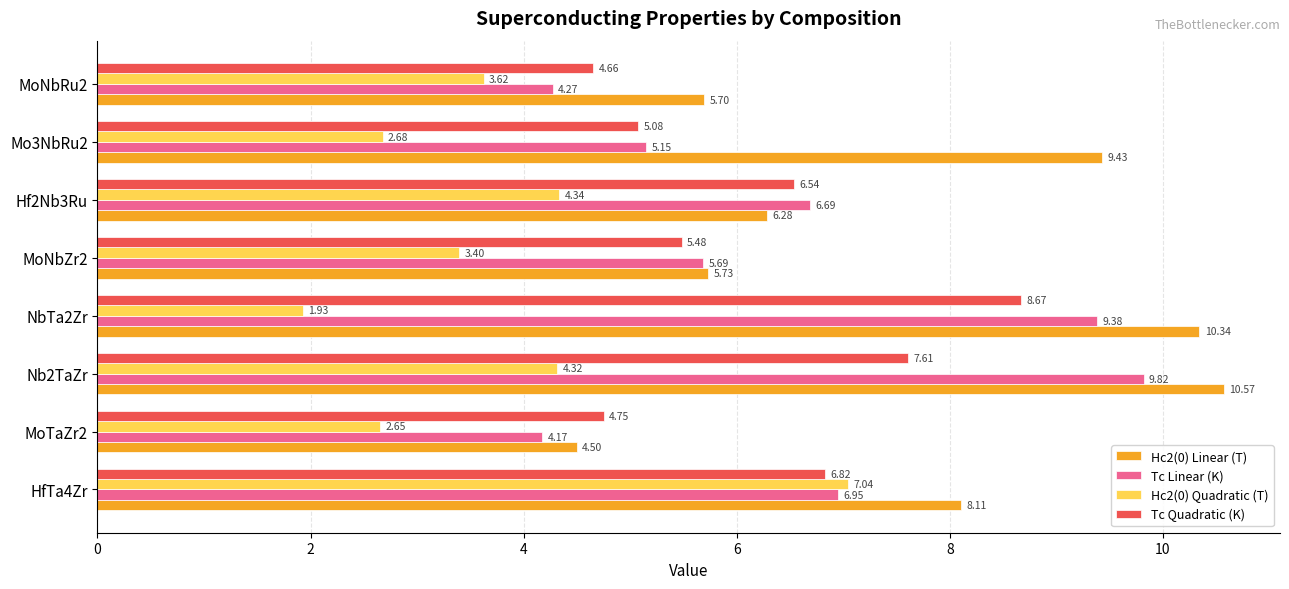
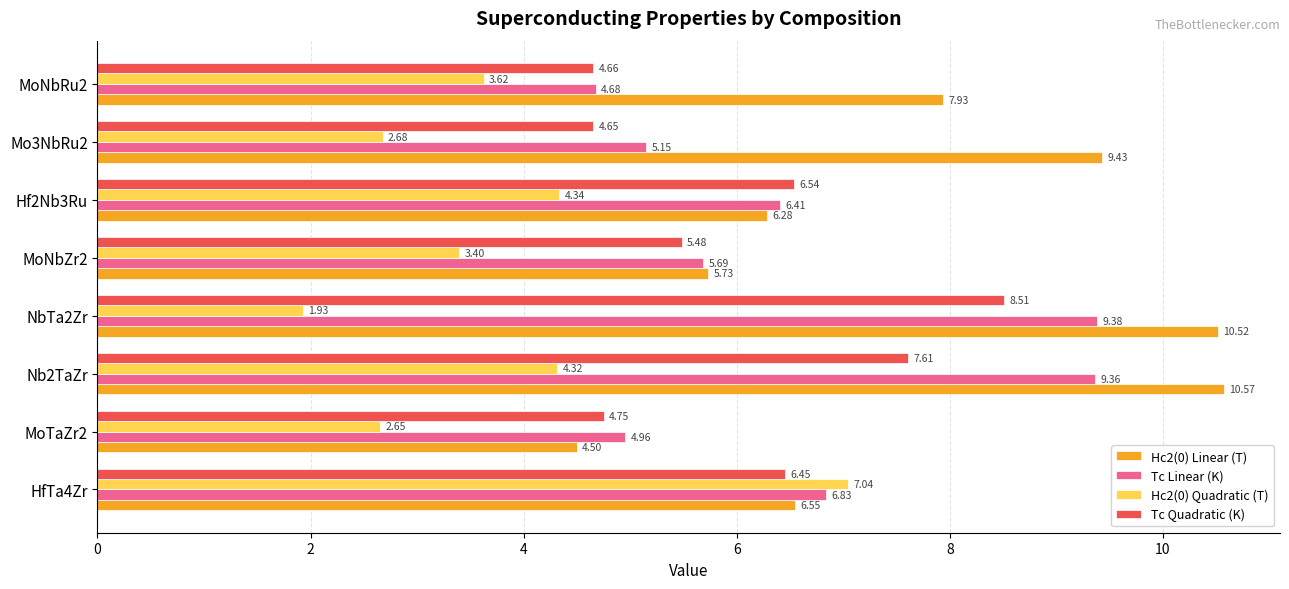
Tc Linear (K), MoNbRu2: 4.27 -> 4.68
Hc2(0) Linear (T), MoNbRu2: 5.70 -> 7.93
Tc Quadratic (K), Mo3NbRu2: 5.08 -> 4.65
Tc Linear (K), Hf2Nb3Ru: 6.69 -> 6.41
Tc Quadratic (K), NbTa2Zr: 8.67 -> 8.51
Hc2(0) Linear (T), NbTa2Zr: 10.34 -> 10.52
Tc Linear (K), Nb2TaZr: 9.82 -> 9.36
Tc Linear (K), MoTaZr2: 4.17 -> 4.96
Tc Quadratic (K), HfTa4Zr: 6.82 -> 6.45
Tc Linear (K), HfTa4Zr: 6.95 -> 6.83
Hc2(0) Linear (T), HfTa4Zr: 8.11 -> 6.55
